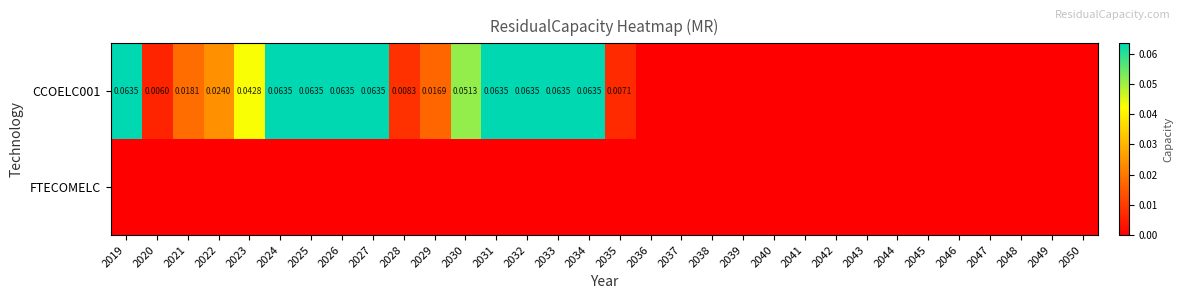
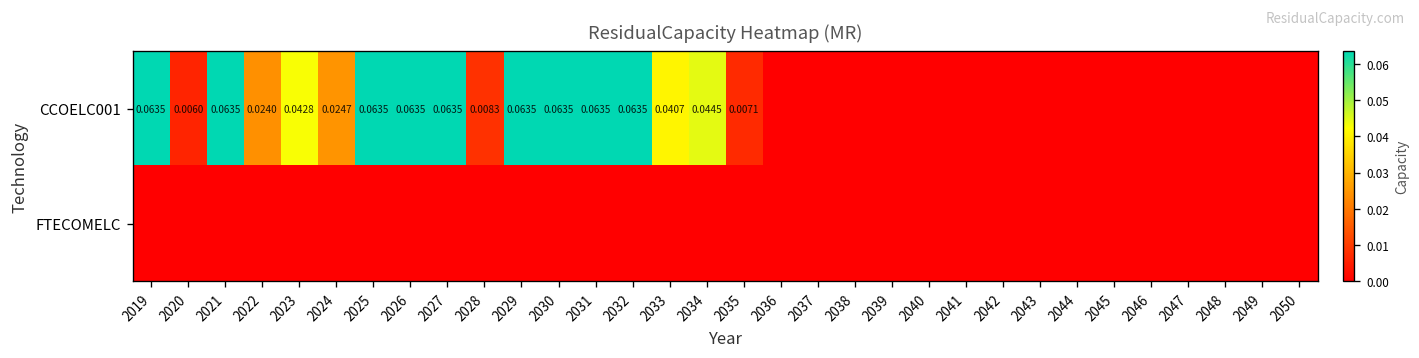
CCOELC001, 2021: 0.0181 -> 0.0635
CCOELC001, 2024: 0.0635 -> 0.0247
CCOELC001, 2029: 0.0169 -> 0.0635
CCOELC001, 2030: 0.0513 -> 0.0635
CCOELC001, 2033: 0.0635 -> 0.0407
CCOELC001, 2034: 0.0635 -> 0.0445
